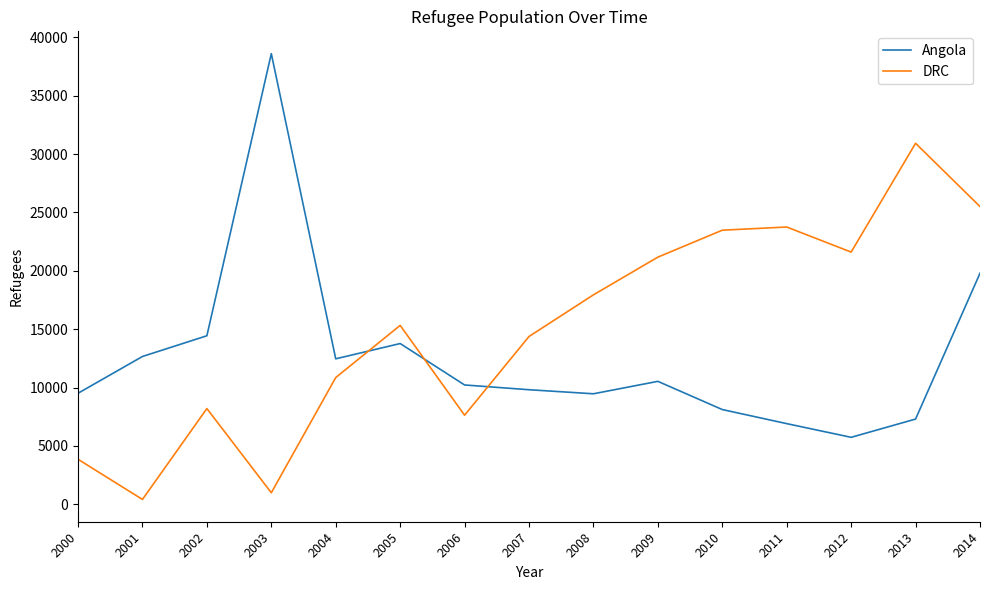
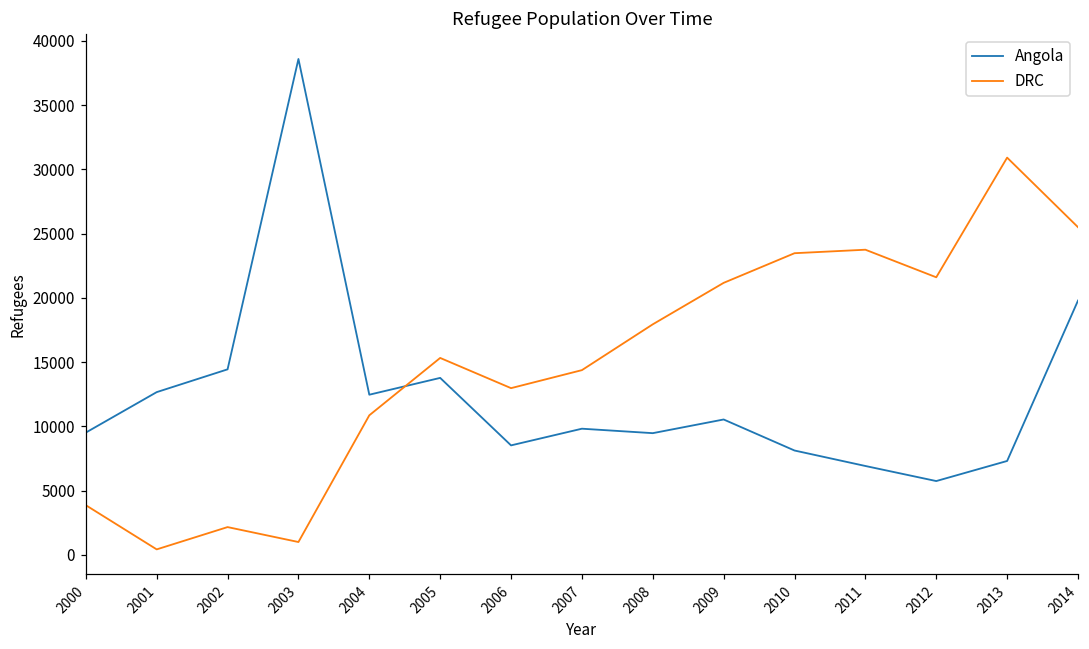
DRC, 2002: 8200 -> 2200
Angola, 2006: 10200 -> 8500
DRC, 2006: 7600 -> 13000
